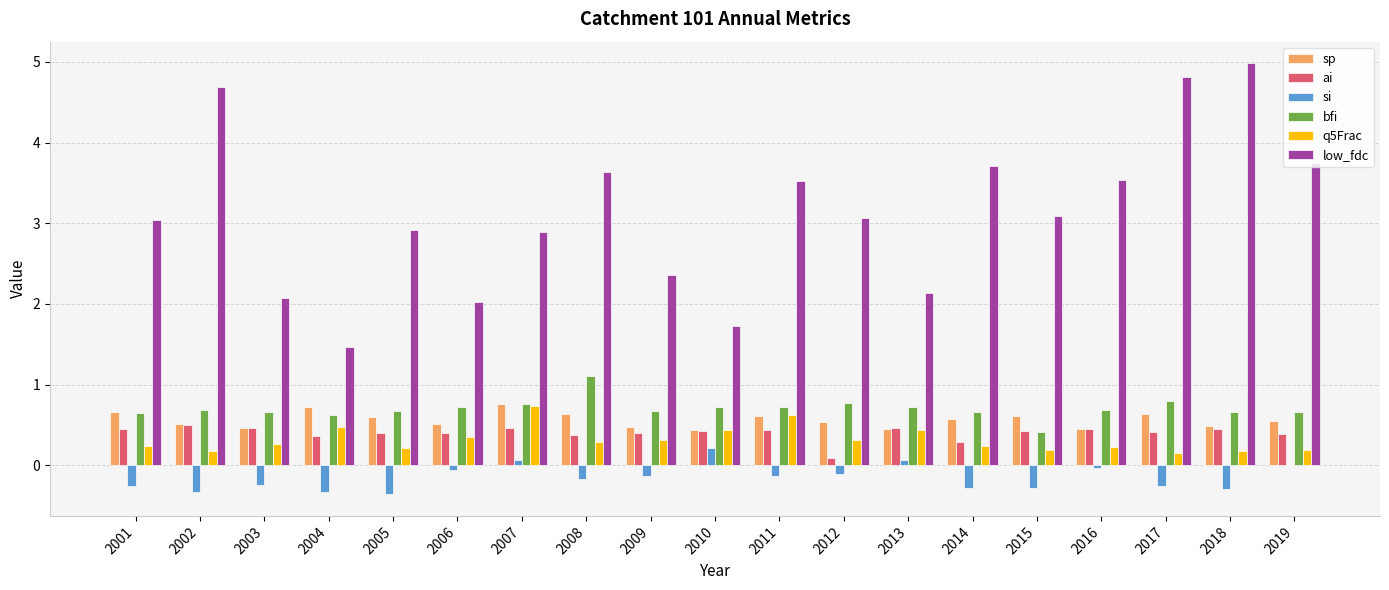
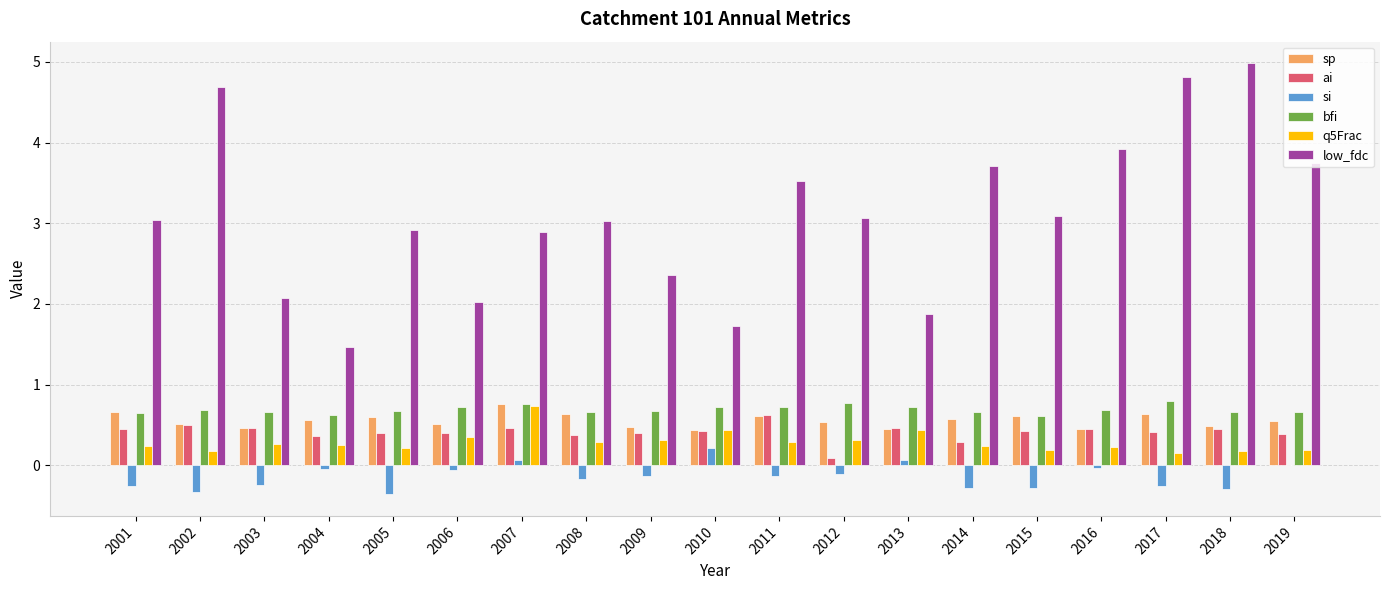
sp, 2004: 0.7 -> 0.6
si, 2004: -0.3 -> 0.0
q5Frac, 2004: 0.5 -> 0.3
bfi, 2008: 1.1 -> 0.7
low_fdc, 2008: 3.6 -> 3.0
ai, 2011: 0.4 -> 0.6
q5Frac, 2011: 0.6 -> 0.3
low_fdc, 2013: 2.1 -> 1.9
bfi, 2015: 0.4 -> 0.6
low_fdc, 2016: 3.5 -> 3.9
